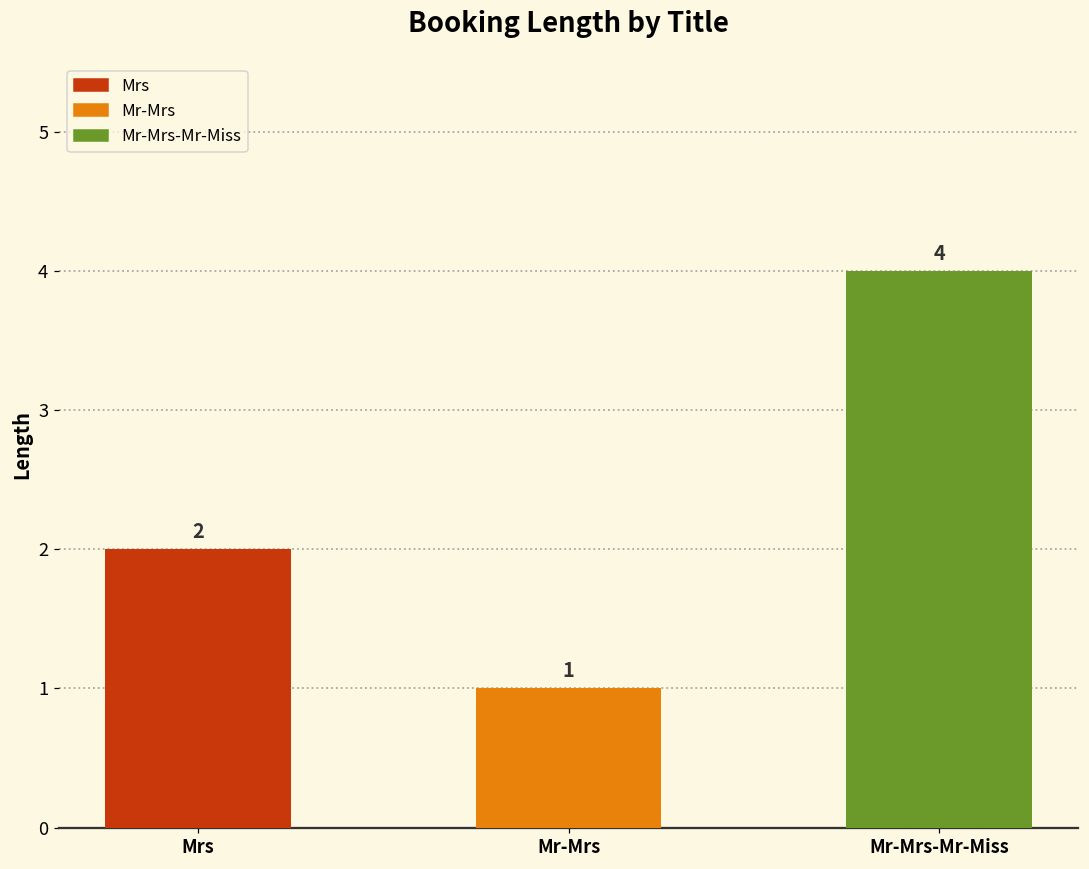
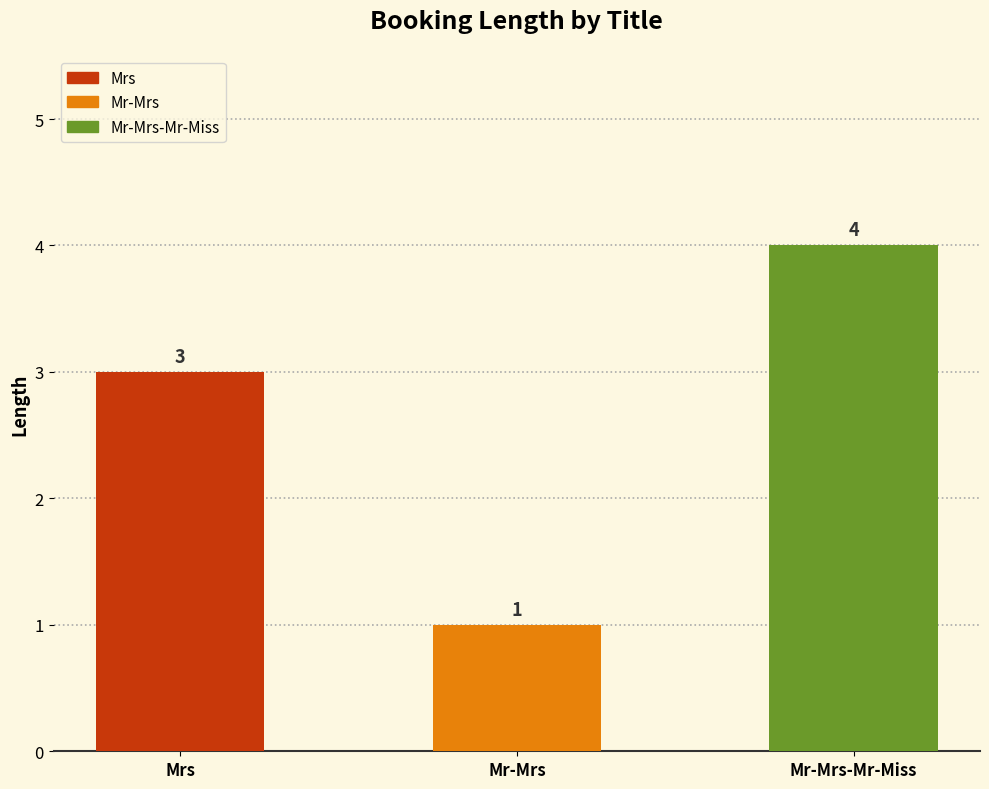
Mrs: 2 -> 3
